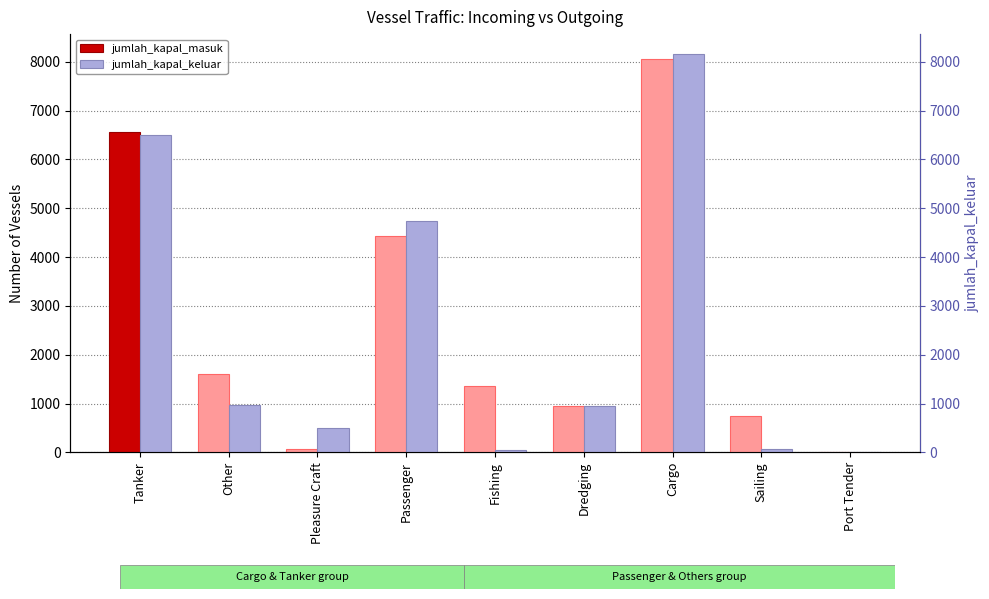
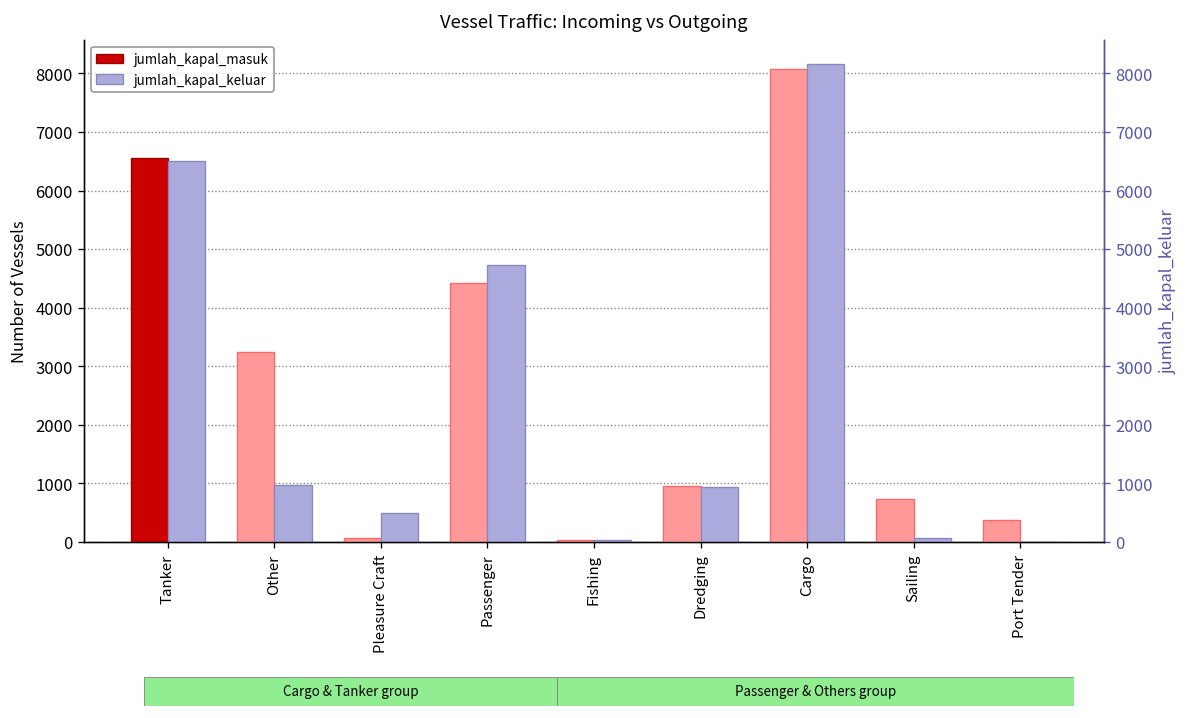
jumlah_kapal_masuk, Other: 1600 -> 3200
jumlah_kapal_masuk, Fishing: 1400 -> 0
jumlah_kapal_masuk, Port Tender: 0 -> 400
